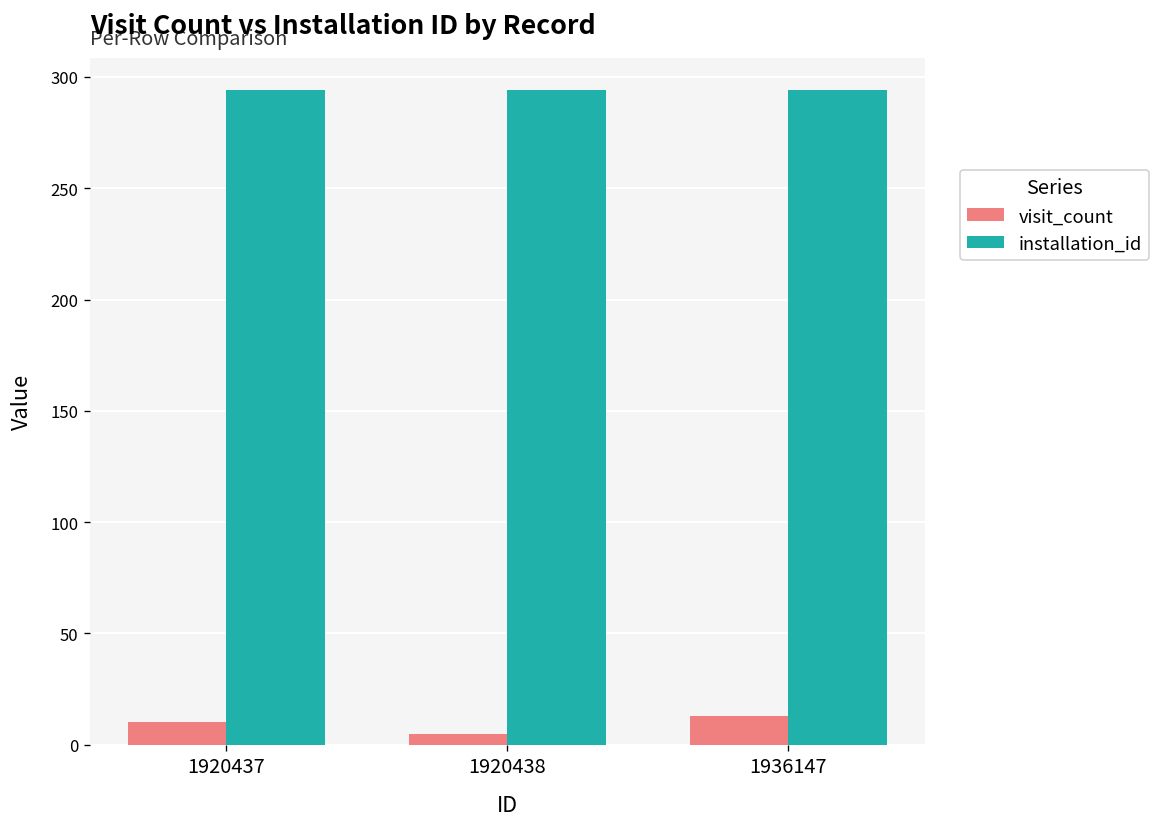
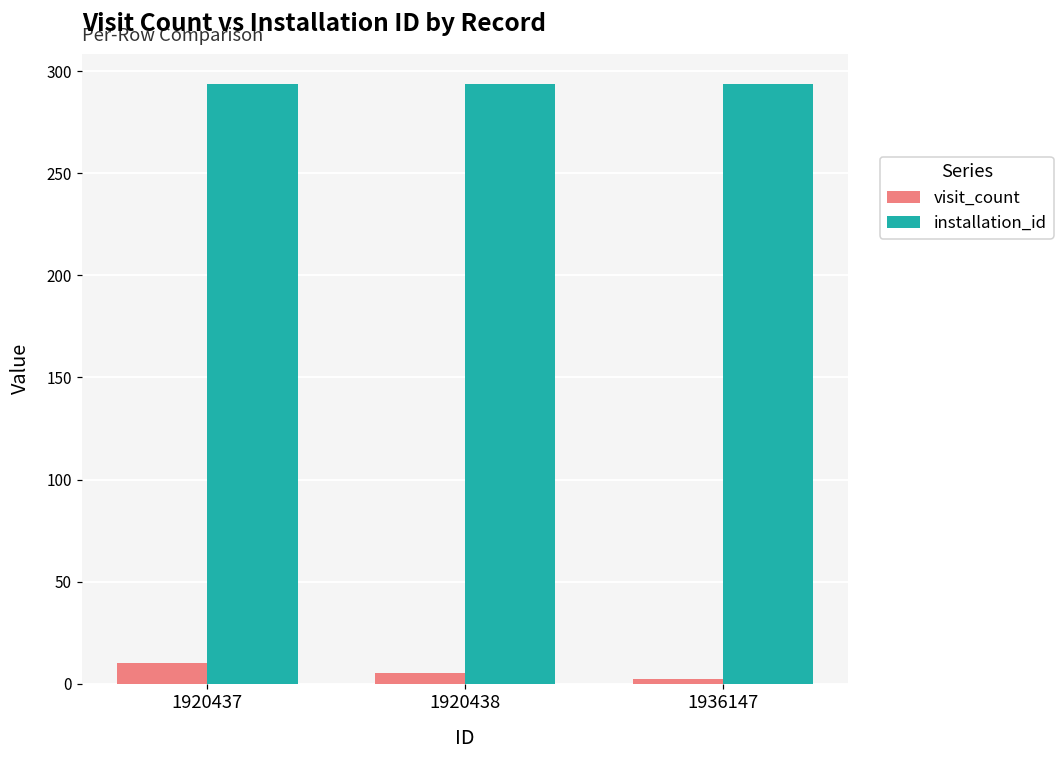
visit_count, 1936147: 13 -> 2
